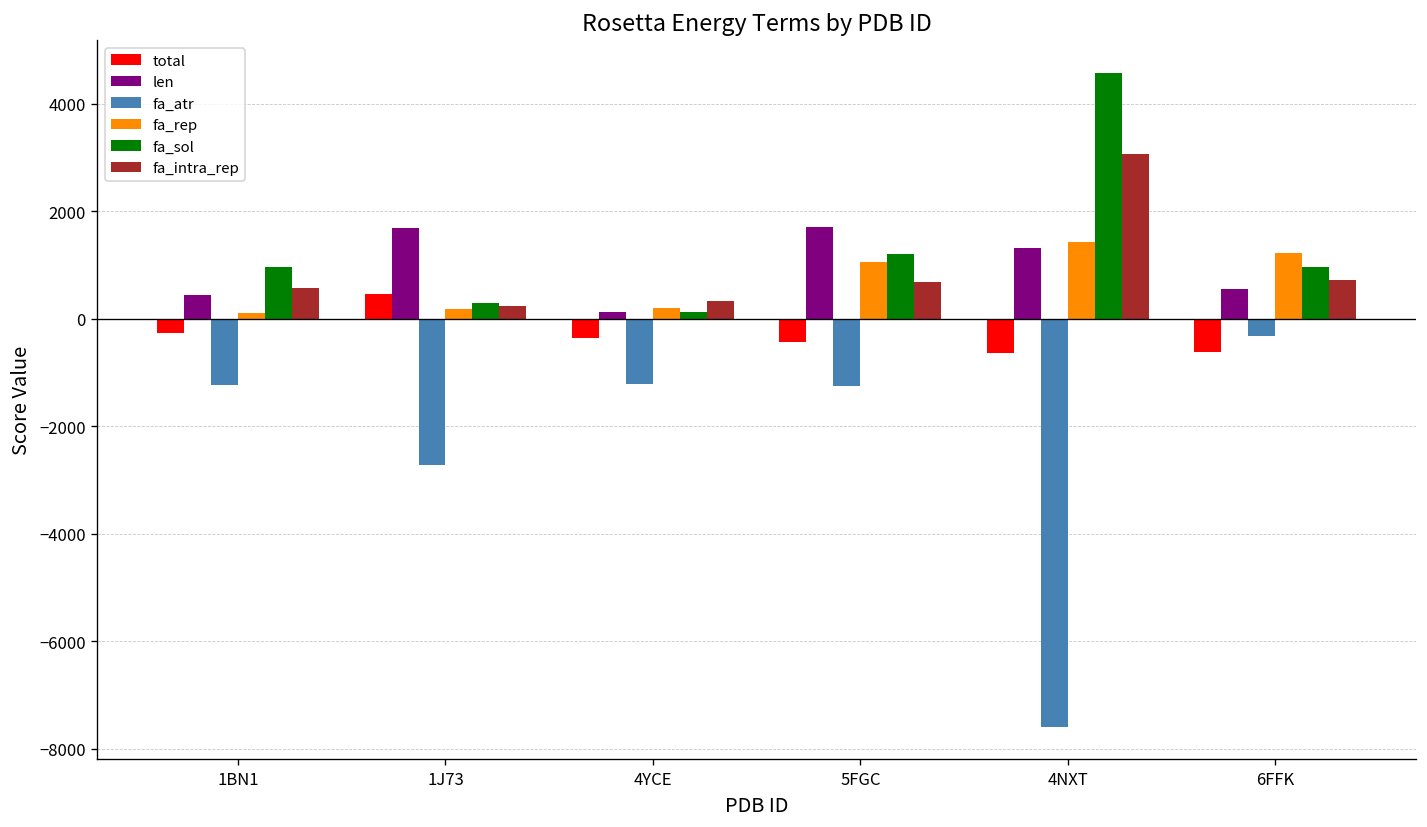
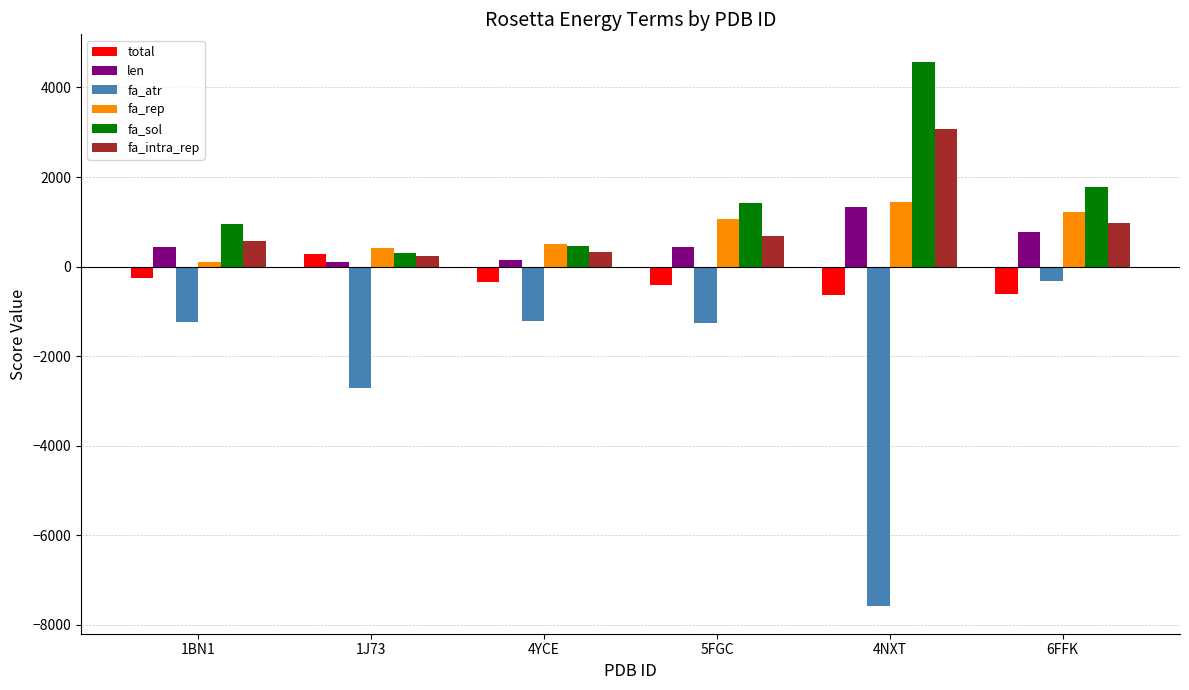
total, 1J73: 500 -> 300
len, 1J73: 1700 -> 100
fa_rep, 1J73: 200 -> 400
fa_rep, 4YCE: 200 -> 500
fa_sol, 4YCE: 100 -> 500
len, 5FGC: 1700 -> 400
fa_sol, 5FGC: 1200 -> 1400
len, 6FFK: 600 -> 800
fa_sol, 6FFK: 1000 -> 1800
fa_intra_rep, 6FFK: 700 -> 1000
